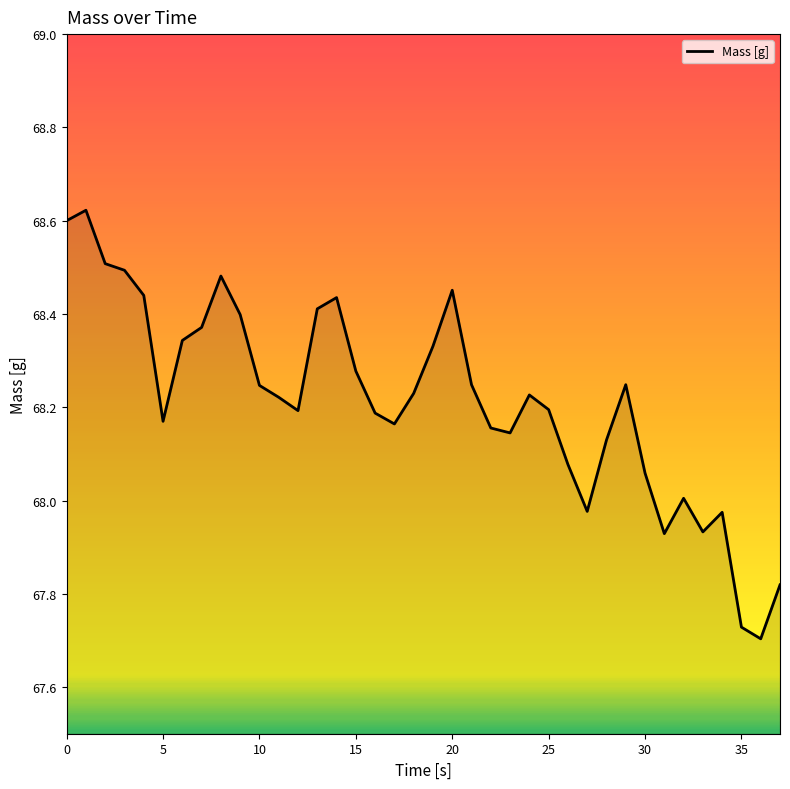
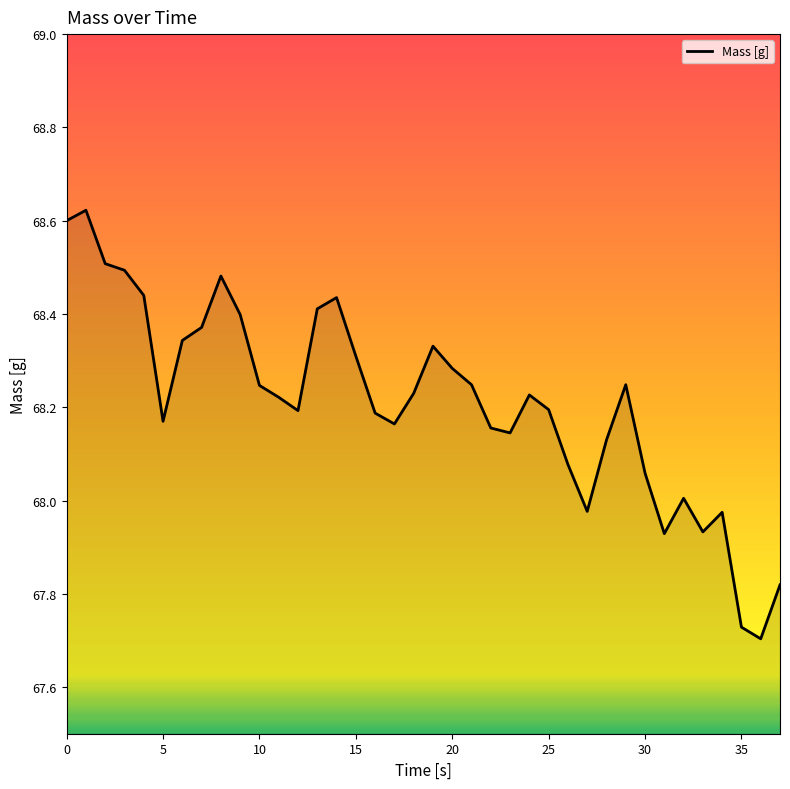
15: 68.28 -> 68.31
20: 68.45 -> 68.28
